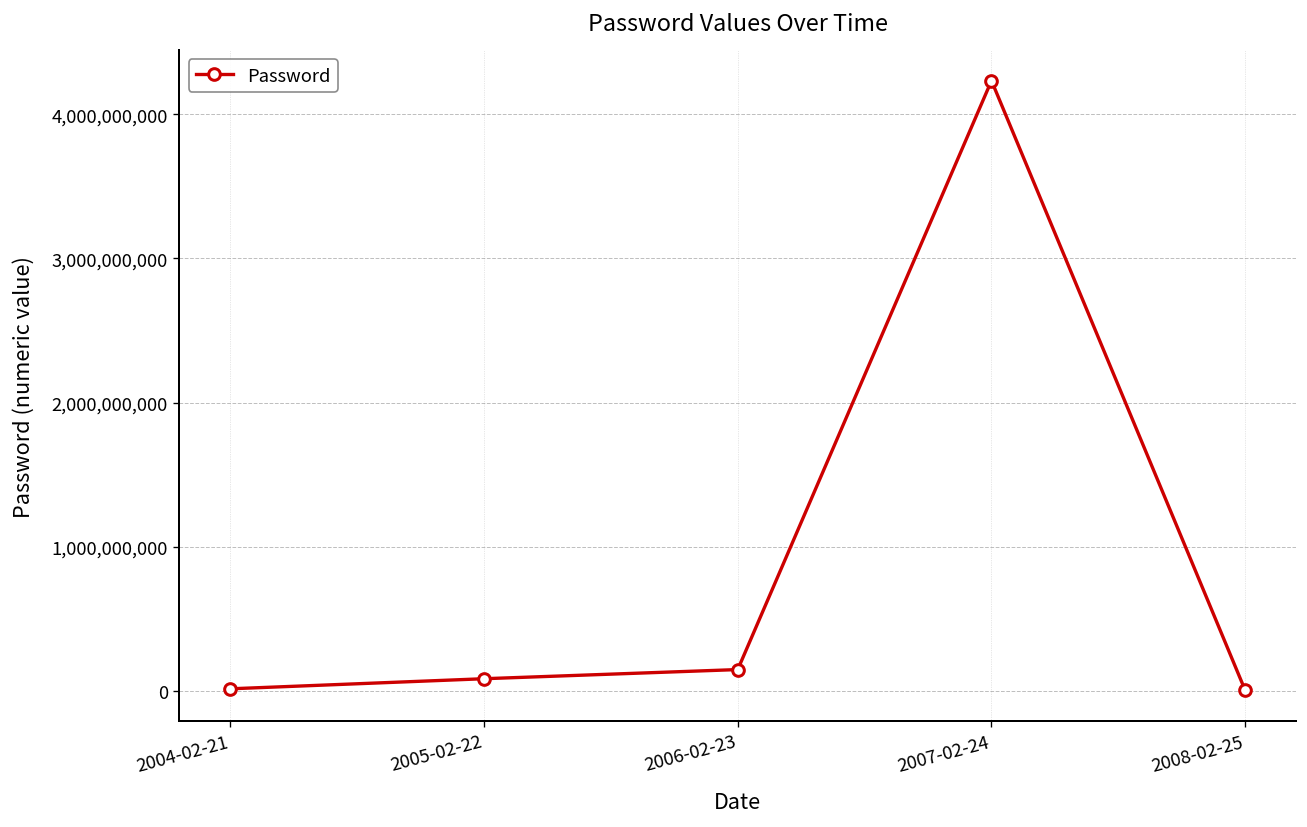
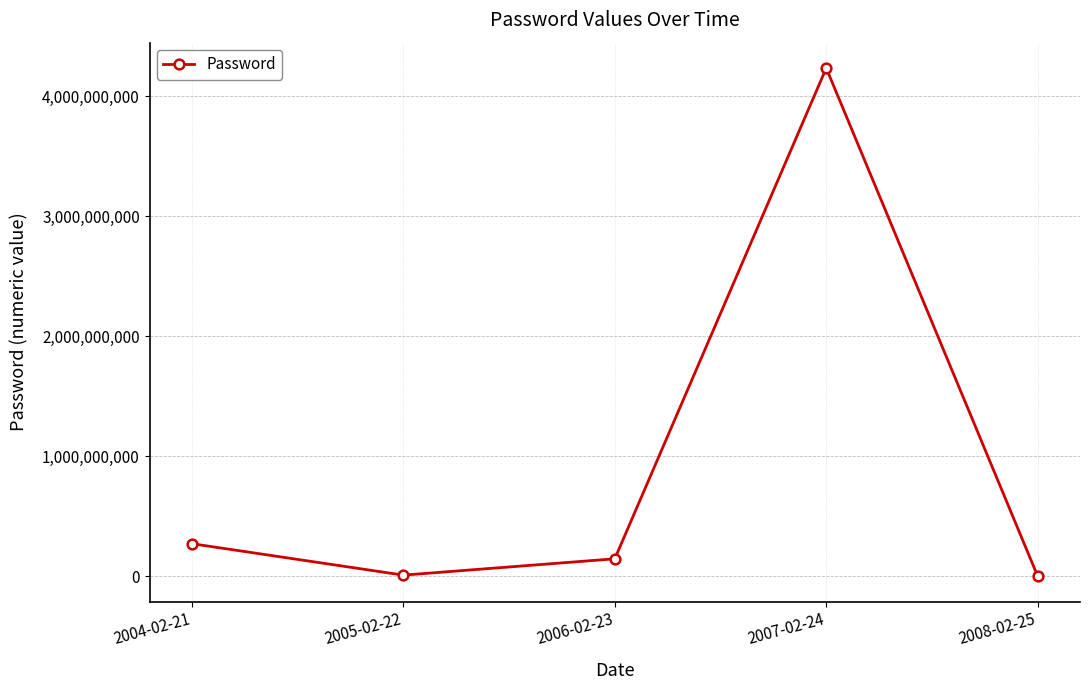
2004-02-21: 10,000,000 -> 270,000,000
2005-02-22: 80,000,000 -> 10,000,000
